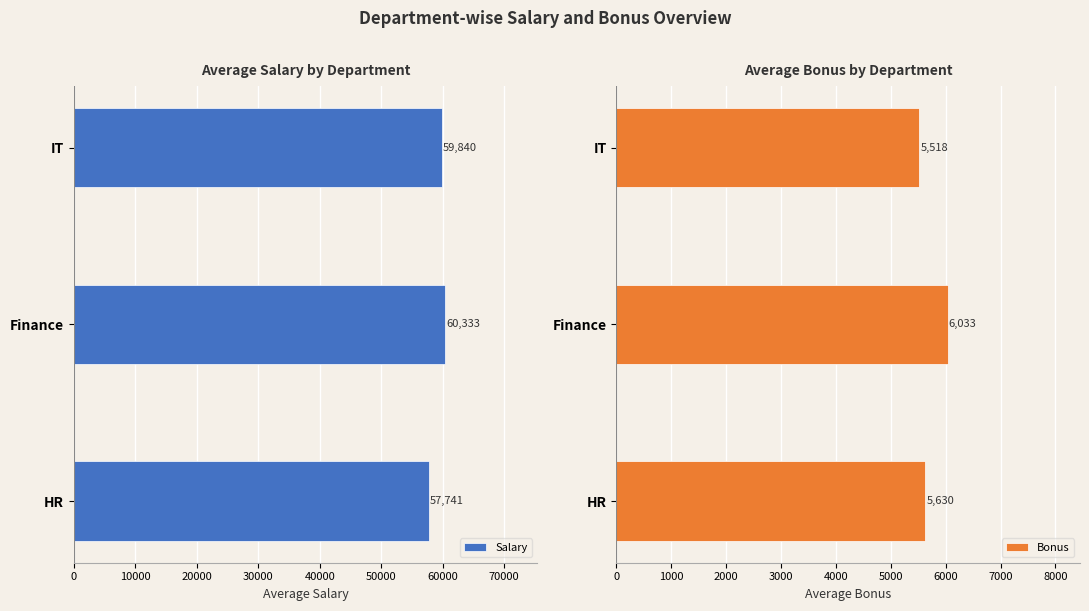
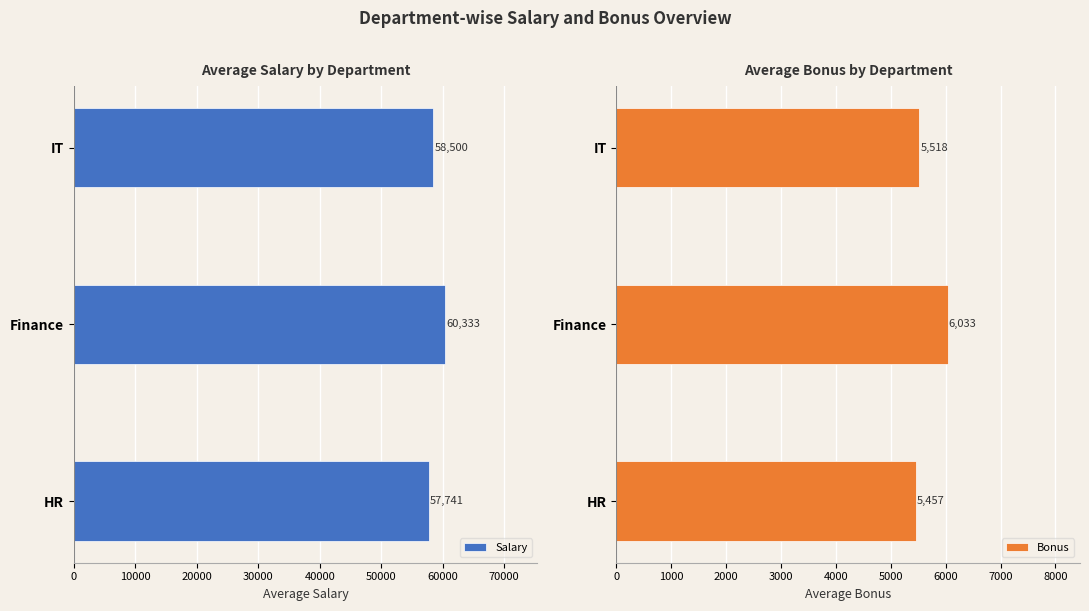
Average Salary by Department, IT: 59,840 -> 58,500
Average Bonus by Department, HR: 5,630 -> 5,457
